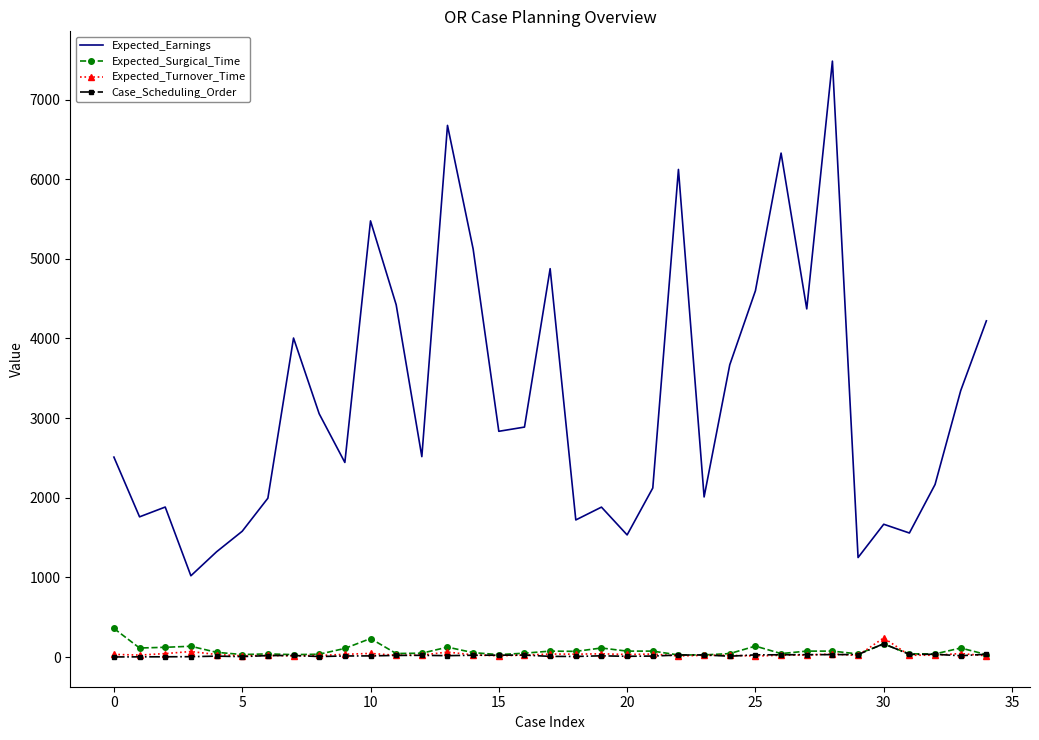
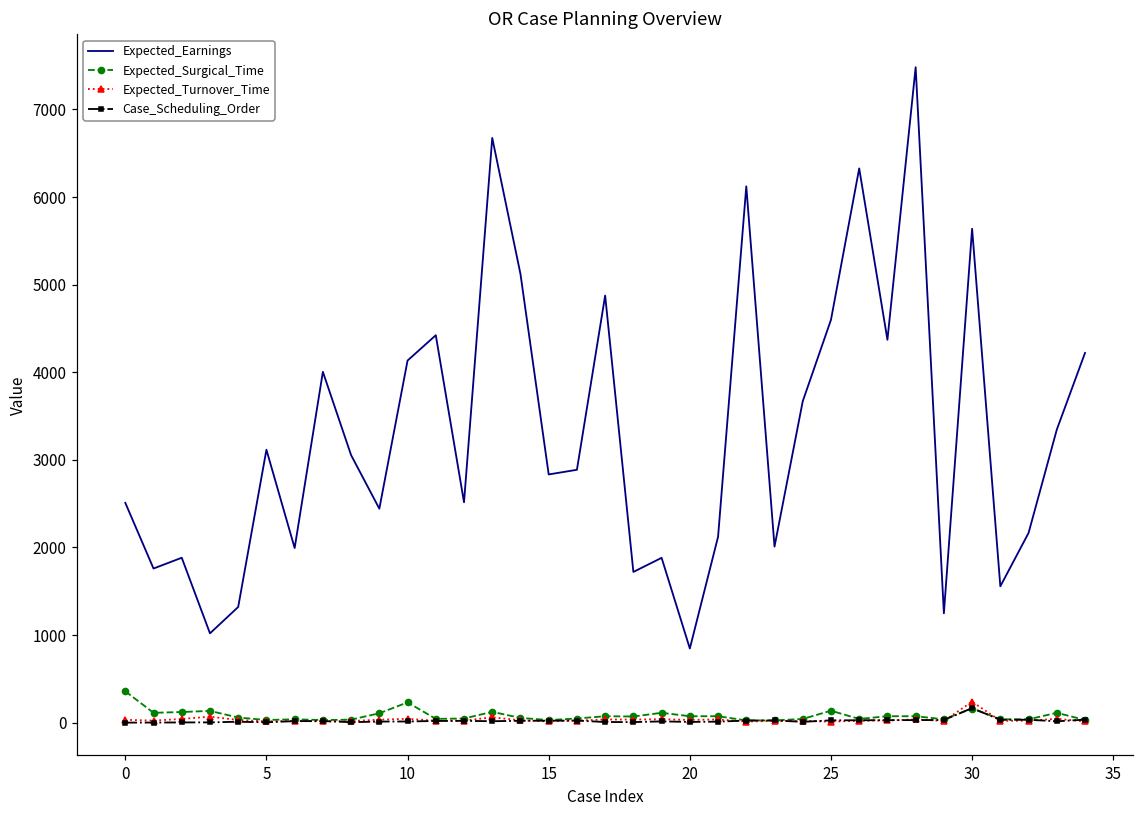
Expected_Earnings, 5: 1600 -> 3100
Expected_Earnings, 10: 5500 -> 4100
Expected_Earnings, 20: 1500 -> 800
Expected_Earnings, 30: 1700 -> 5600
